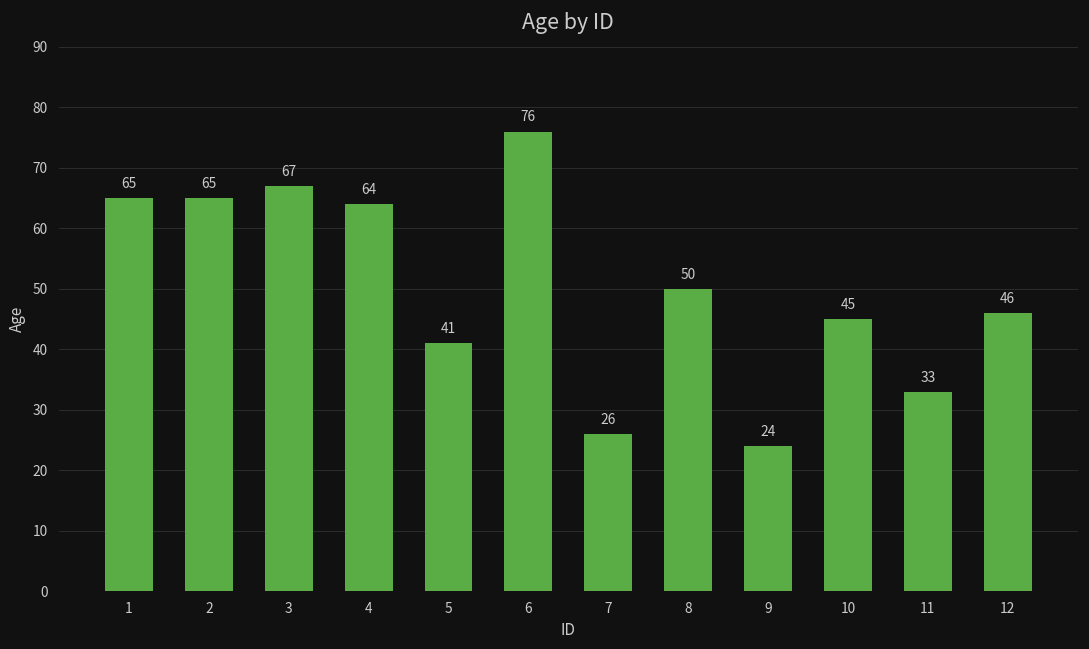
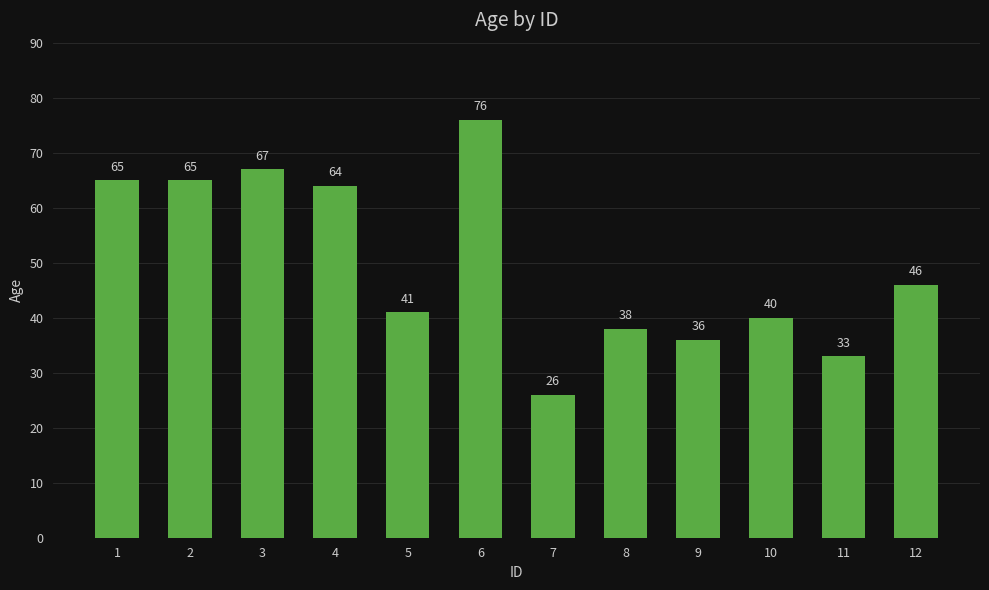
8: 50 -> 38
9: 24 -> 36
10: 45 -> 40
